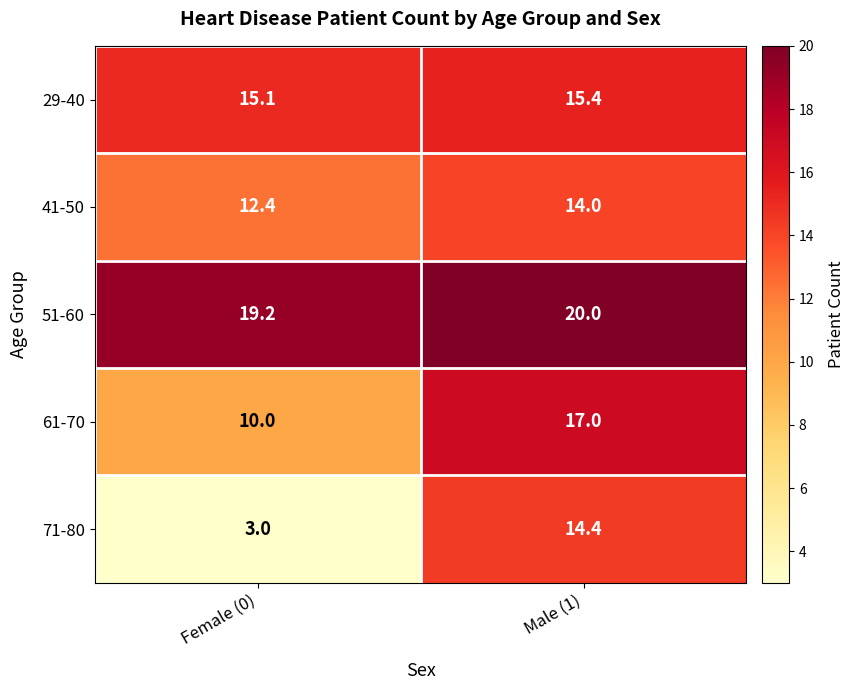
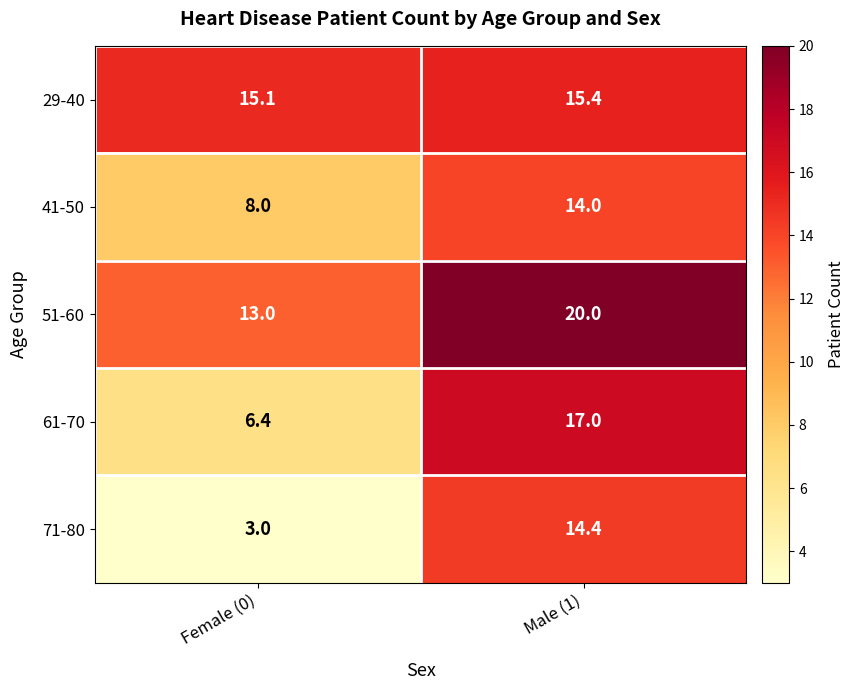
41-50, Female (0): 12.4 -> 8.0
51-60, Female (0): 19.2 -> 13.0
61-70, Female (0): 10.0 -> 6.4
